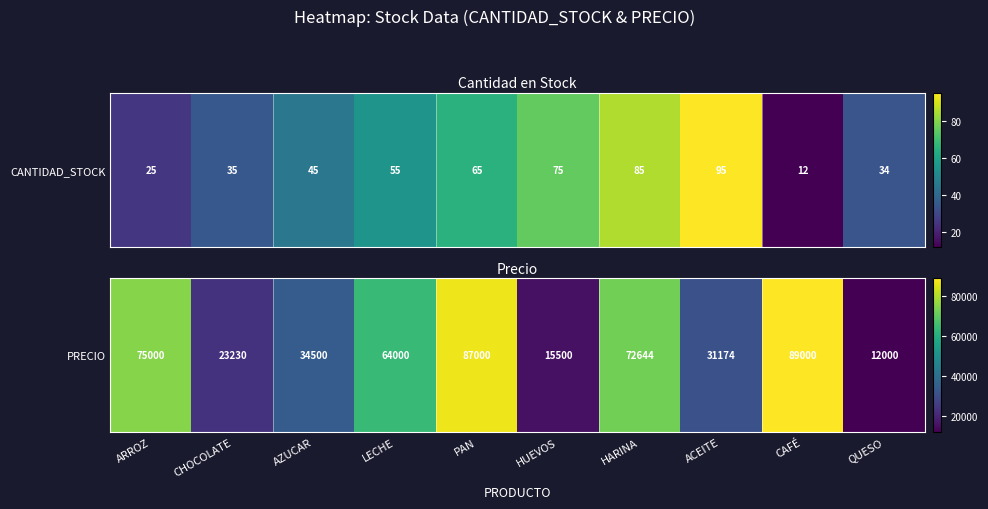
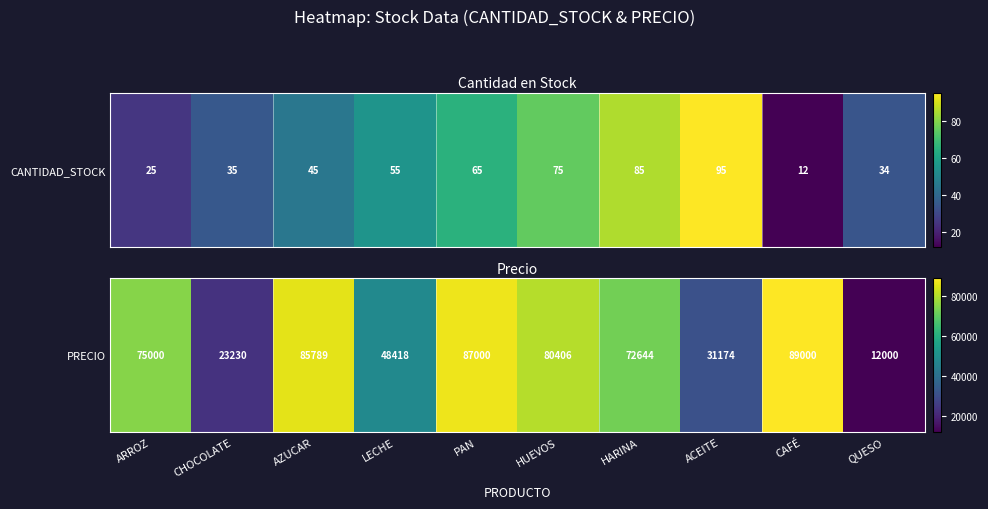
Precio, PRECIO, AZUCAR: 34500 -> 85789
Precio, PRECIO, LECHE: 64000 -> 48418
Precio, PRECIO, HUEVOS: 15500 -> 80406
